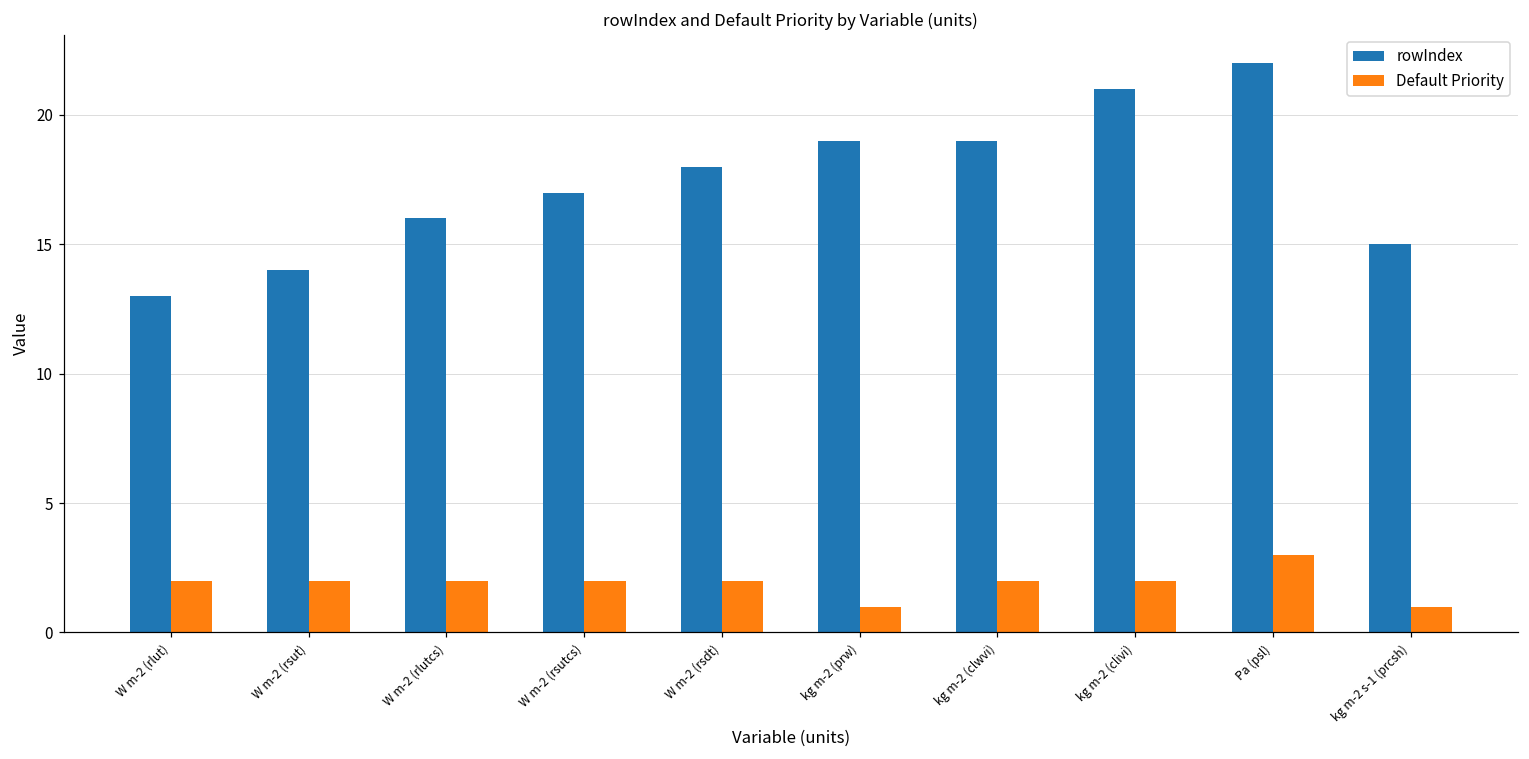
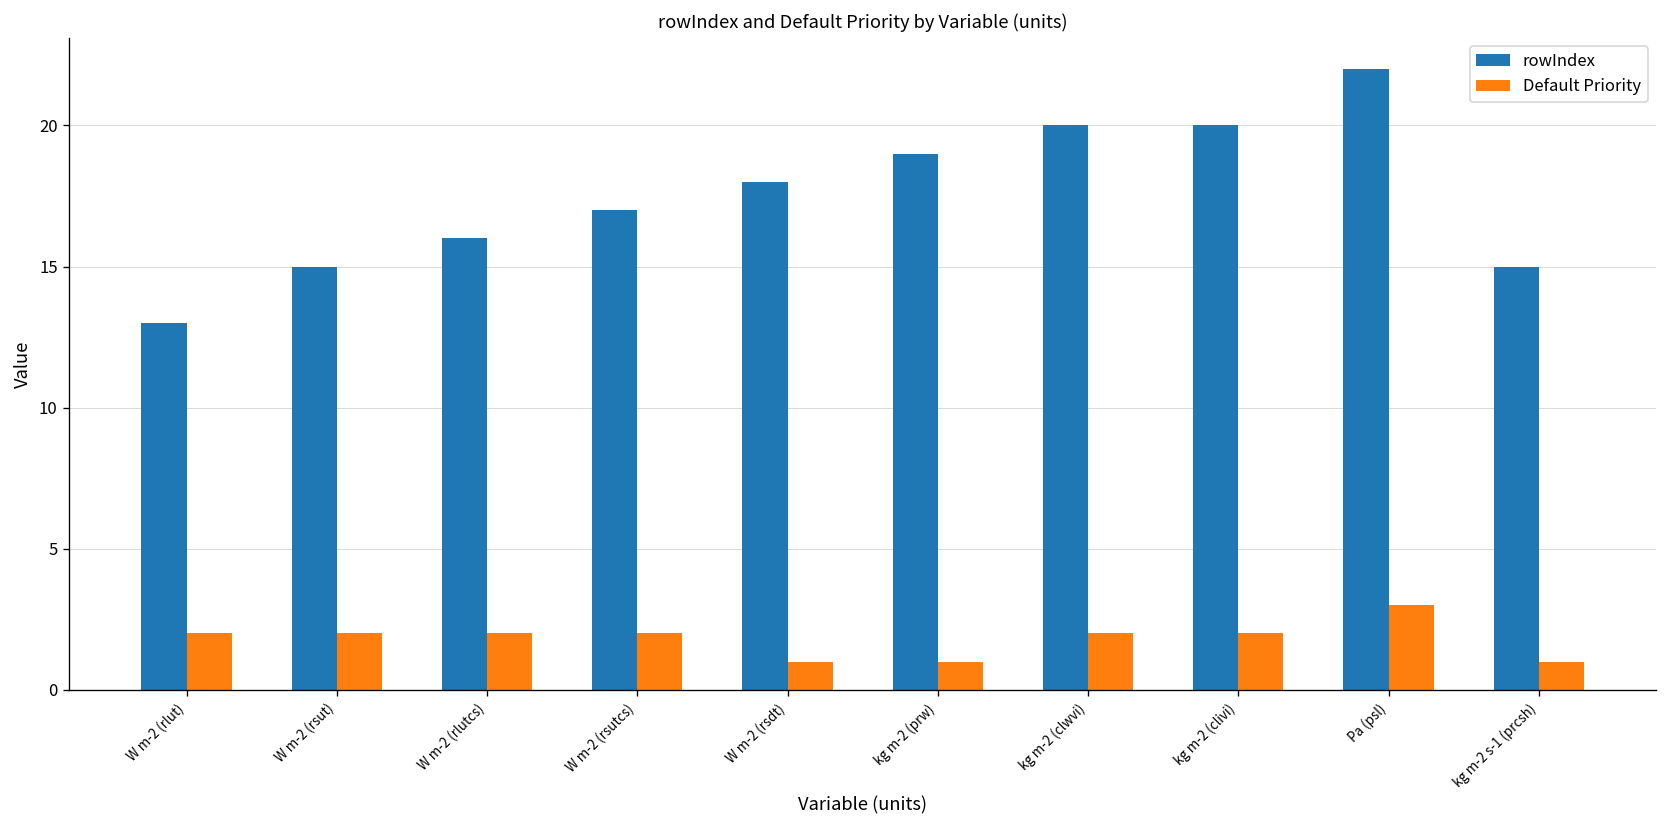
rowIndex, W m-2 (rsut): 14 -> 15
Default Priority, W m-2 (rsdt): 2 -> 1
rowIndex, kg m-2 (clwvi): 19 -> 20
rowIndex, kg m-2 (clivi): 21 -> 20
